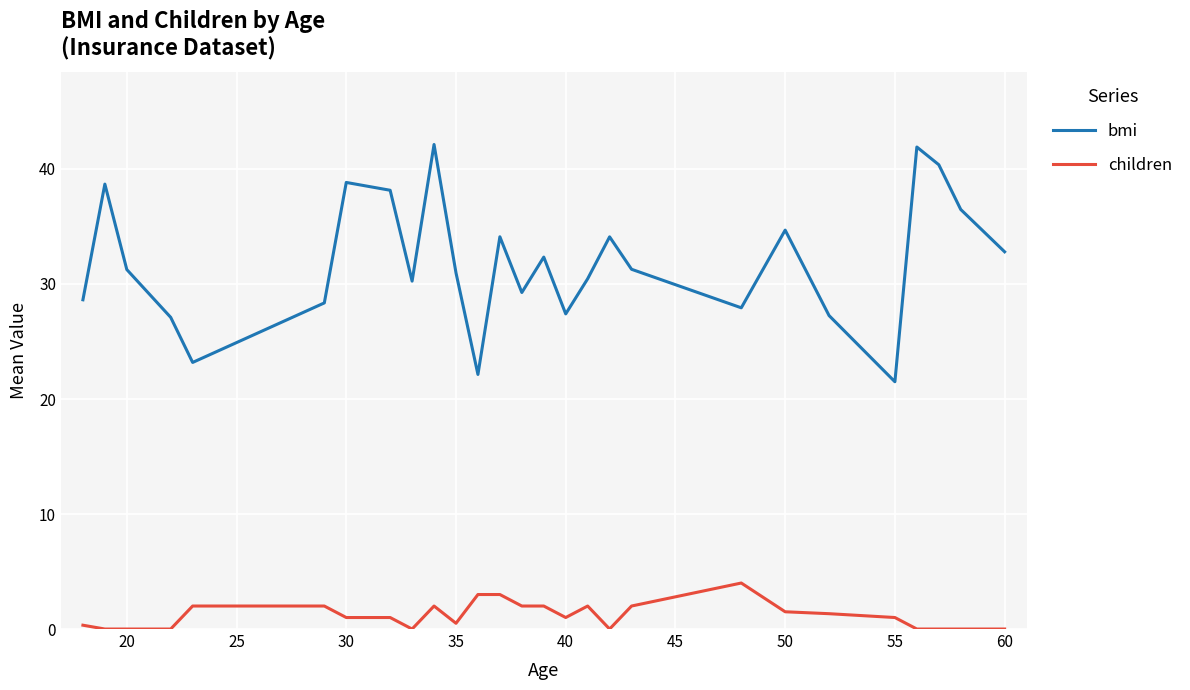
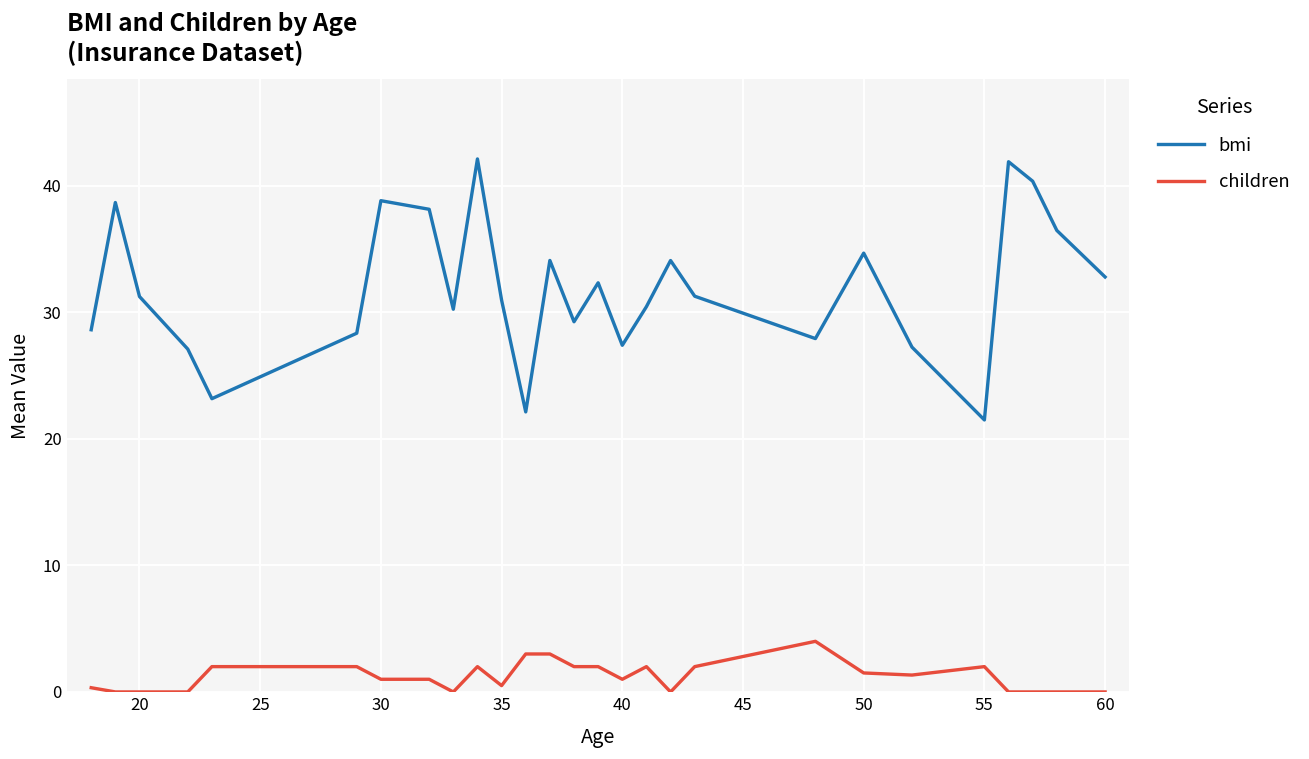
children, 55: 1 -> 2
